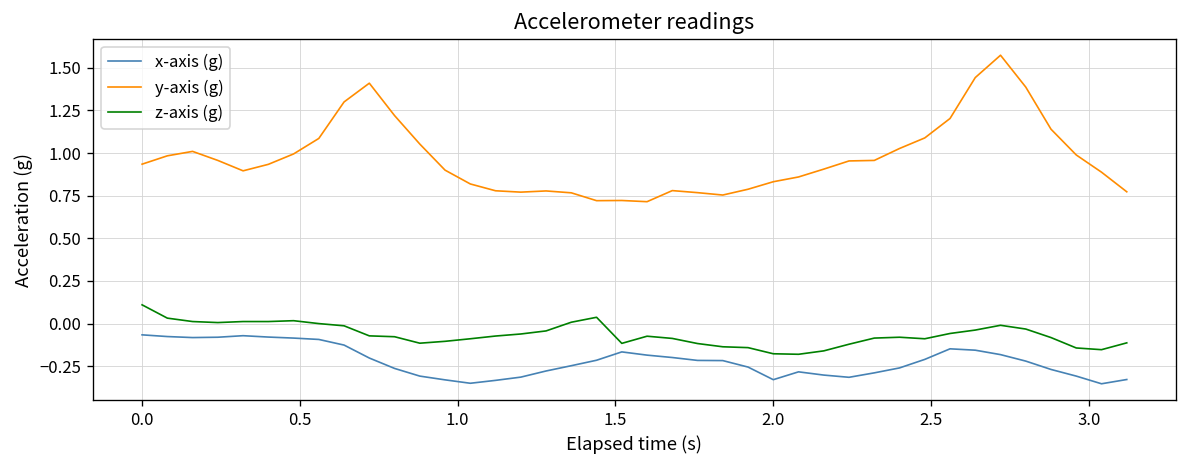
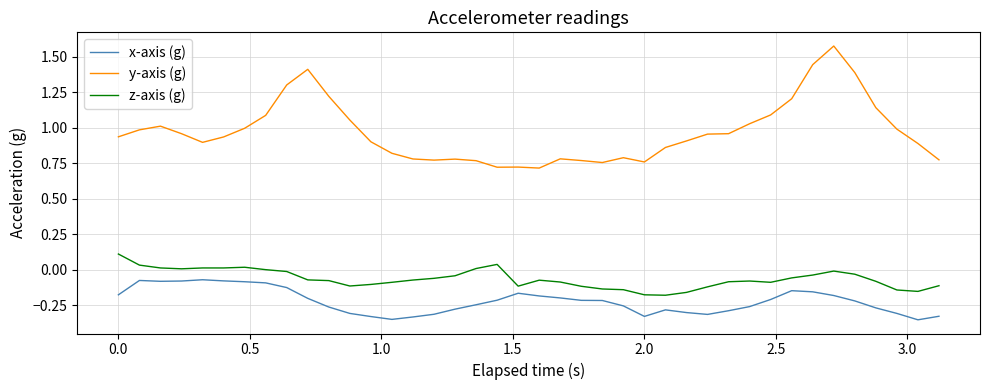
x-axis (g), 0.0: -0.07 -> -0.18
y-axis (g), 2.0: 0.83 -> 0.76
